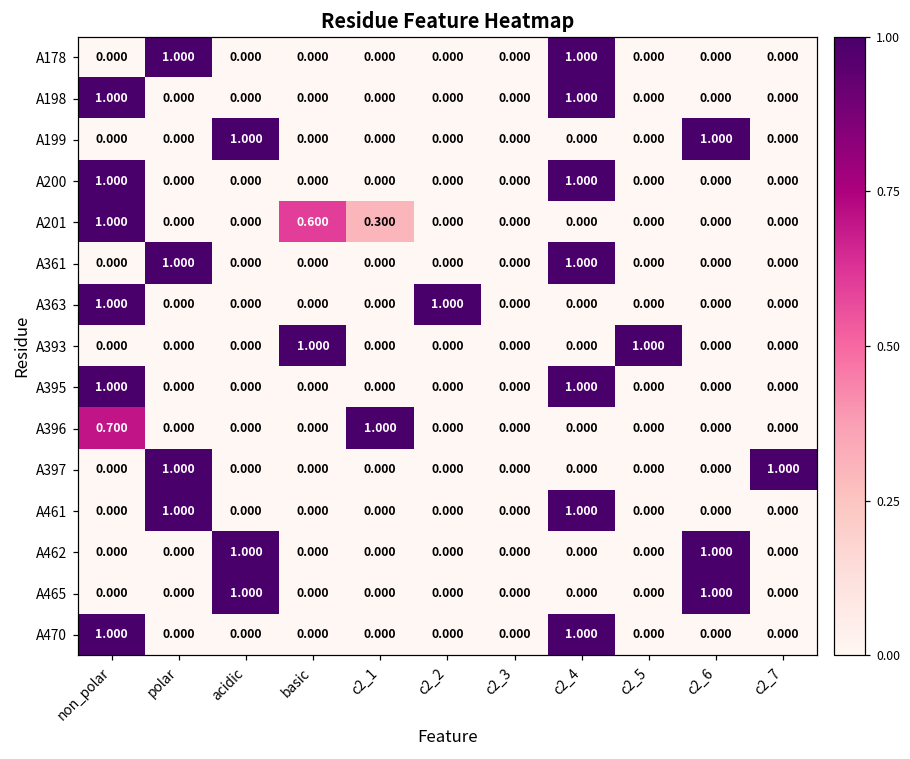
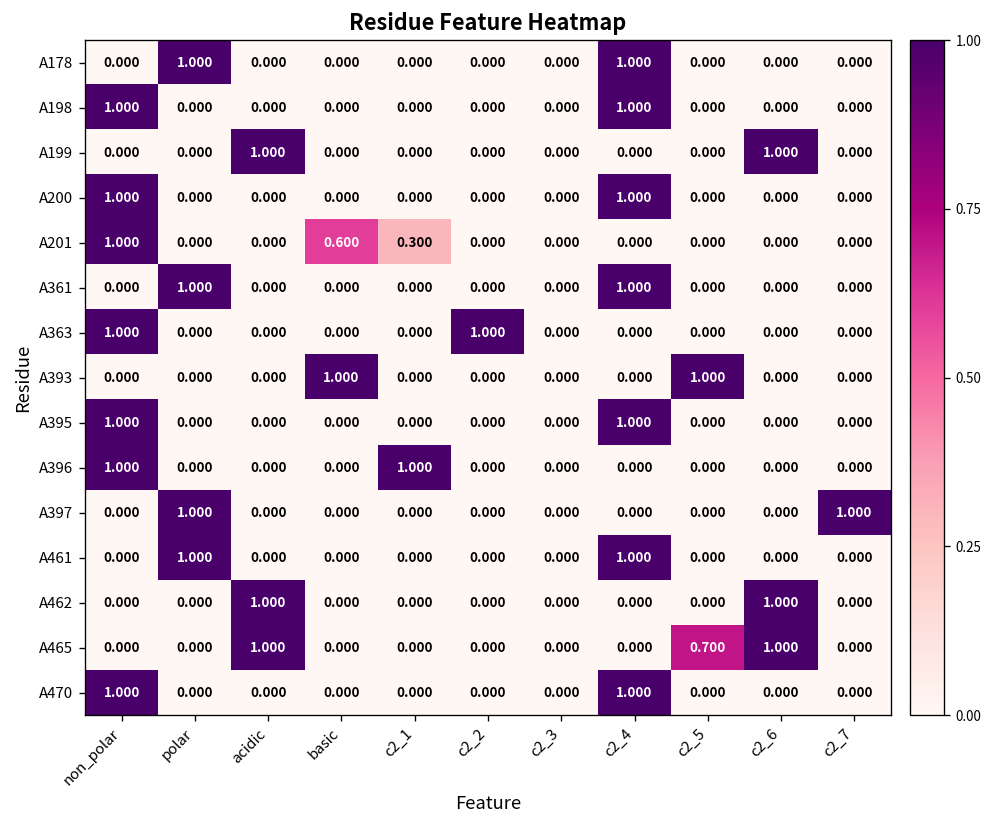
A396, non_polar: 0.700 -> 1.000
A465, c2_5: 0.000 -> 0.700
